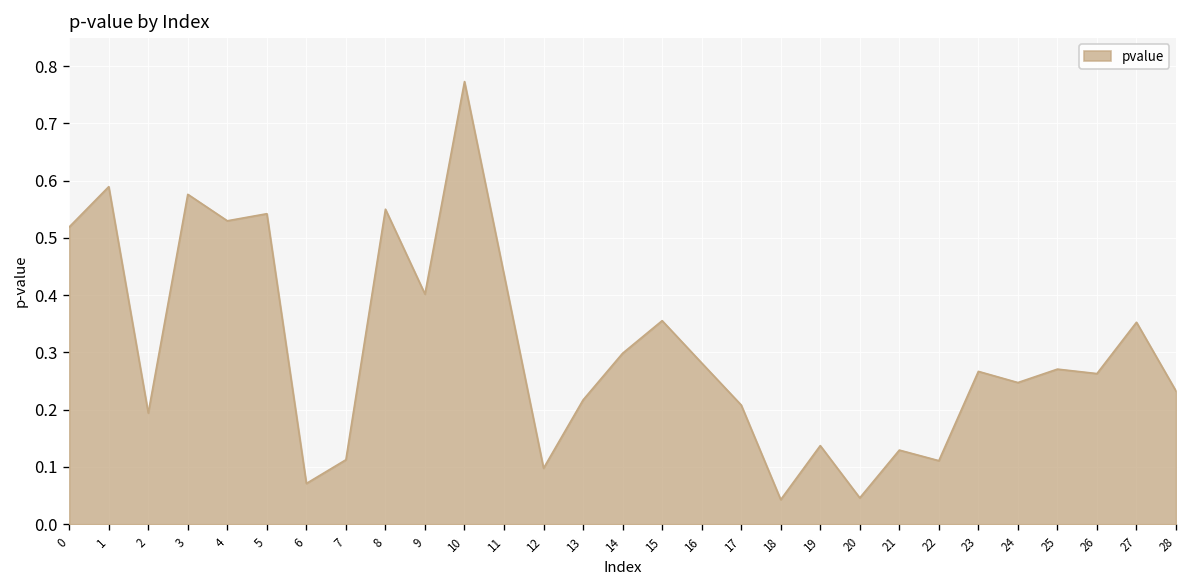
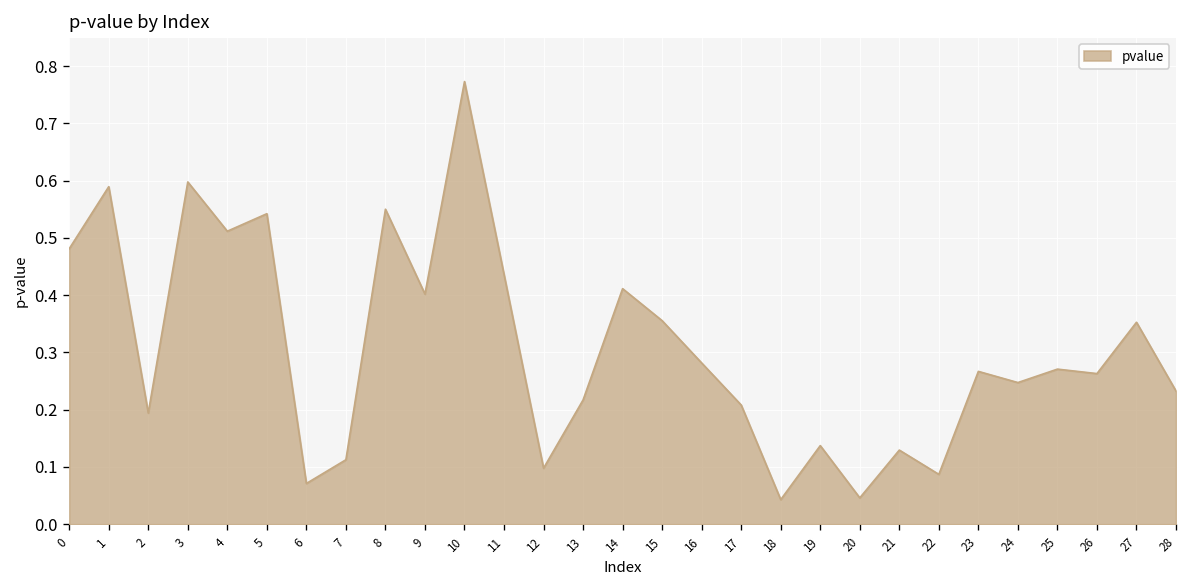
0: 0.52 -> 0.48
3: 0.58 -> 0.60
4: 0.53 -> 0.51
14: 0.30 -> 0.41
22: 0.11 -> 0.09
